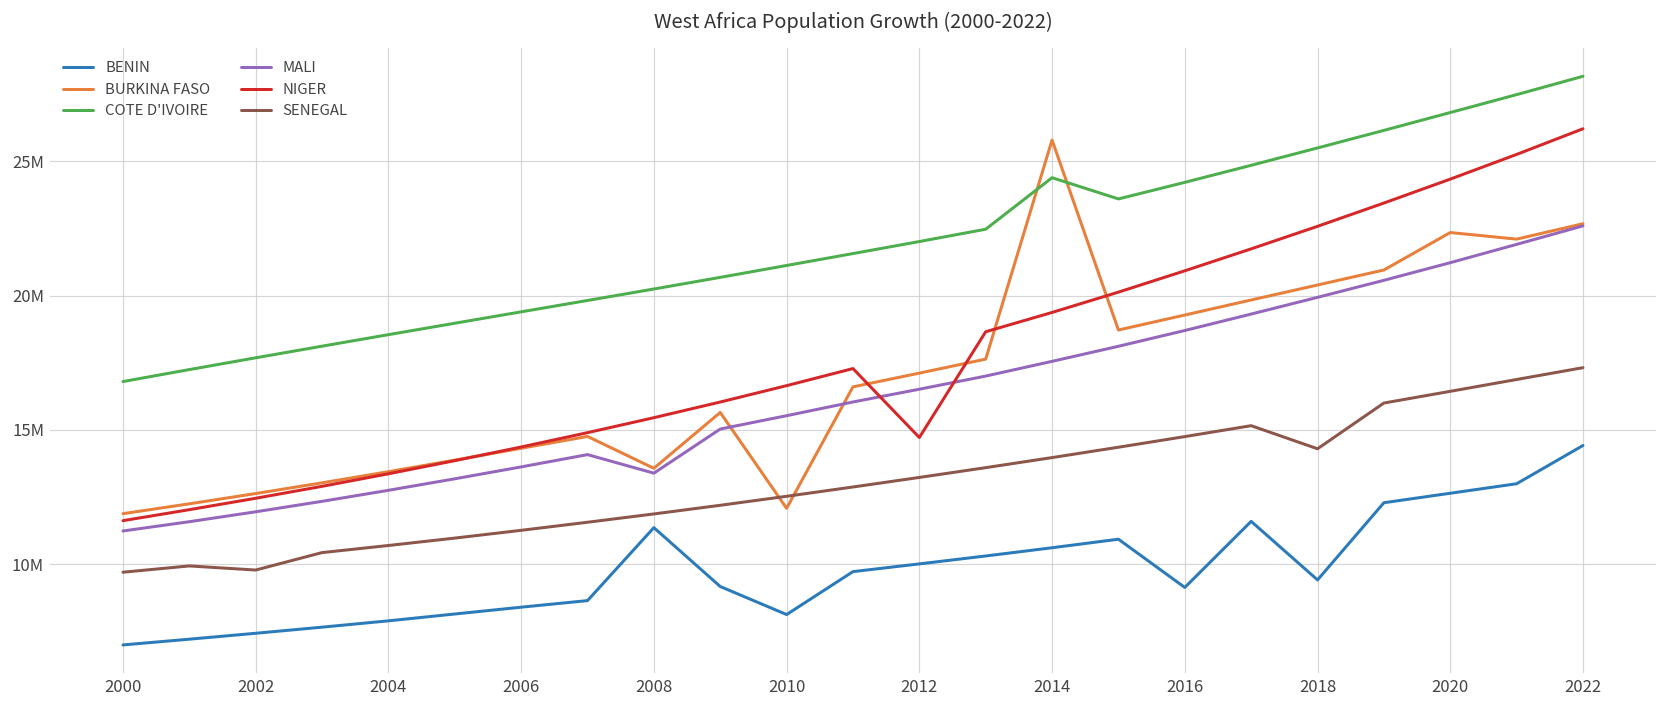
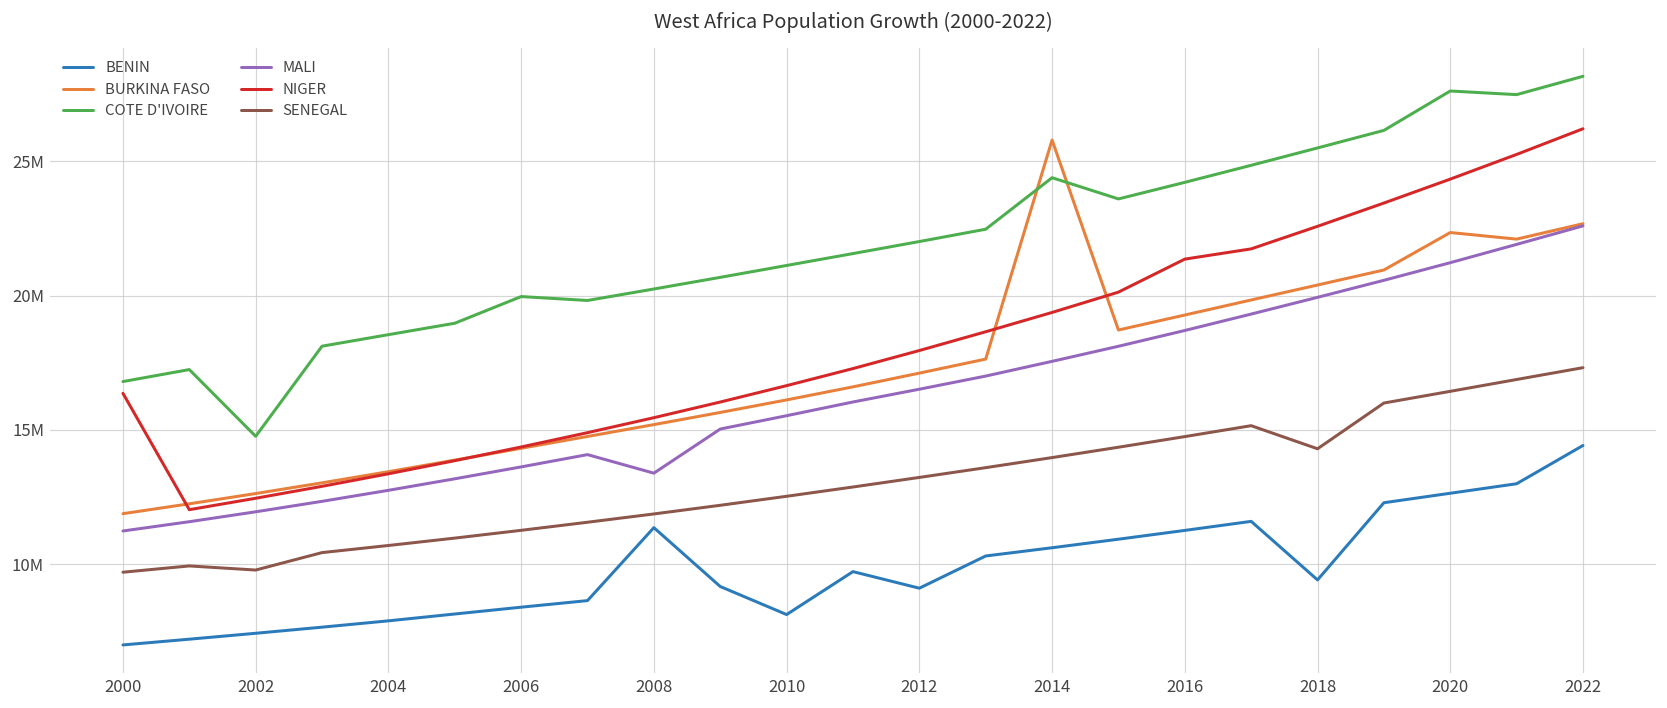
NIGER, 2000: 11600000 -> 16400000
COTE D'IVOIRE, 2002: 17700000 -> 14800000
COTE D'IVOIRE, 2006: 19400000 -> 20000000
BURKINA FASO, 2008: 13600000 -> 15200000
BURKINA FASO, 2010: 12100000 -> 16100000
BENIN, 2012: 10000000 -> 9100000
NIGER, 2012: 14700000 -> 18000000
BENIN, 2016: 9100000 -> 11300000
NIGER, 2016: 20900000 -> 21400000
COTE D'IVOIRE, 2020: 26800000 -> 27600000
